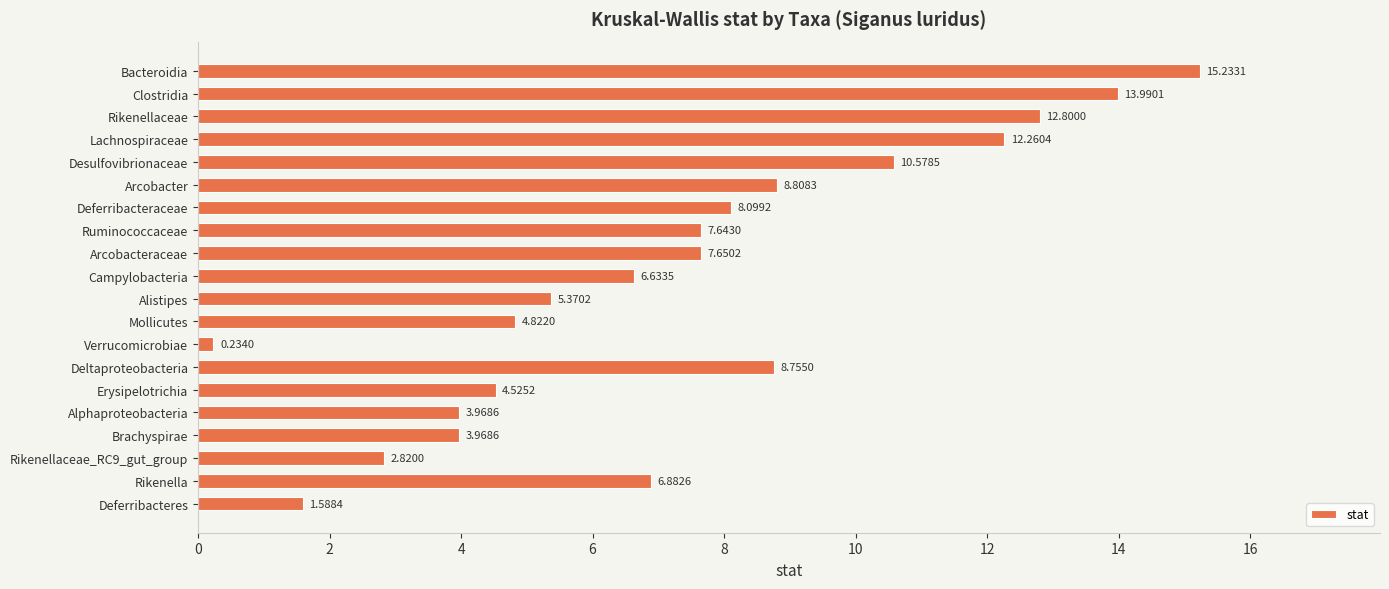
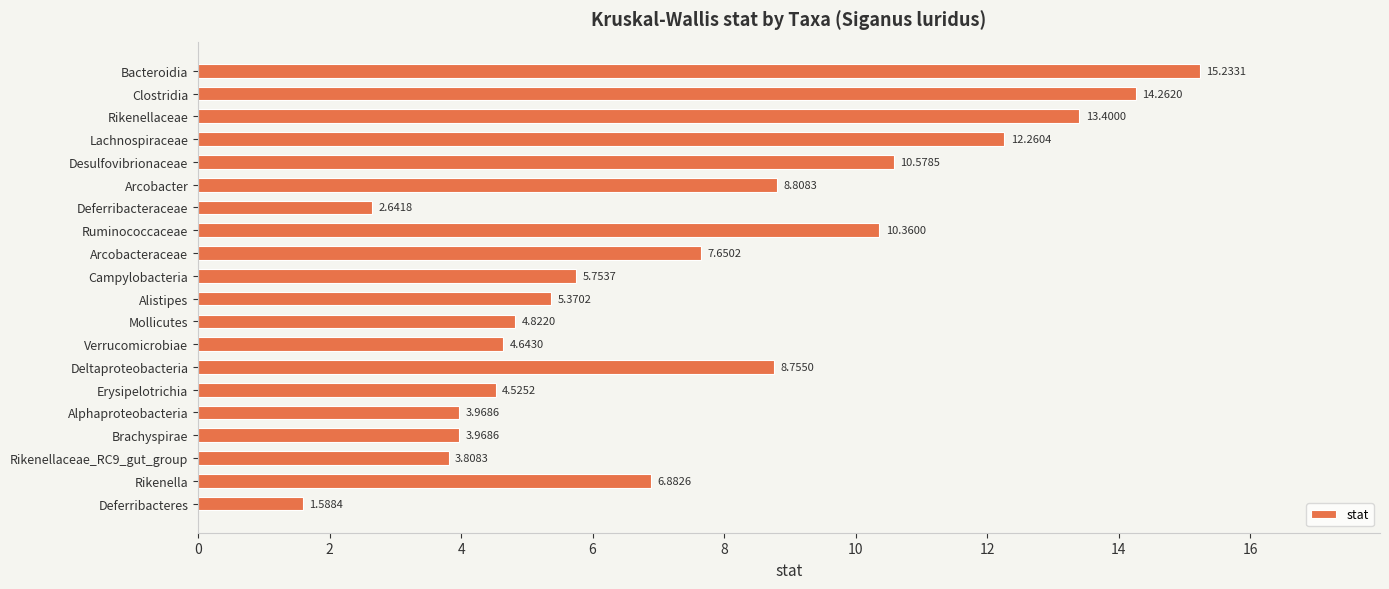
Clostridia: 13.9901 -> 14.2620
Rikenellaceae: 12.8000 -> 13.4000
Deferribacteraceae: 8.0992 -> 2.6418
Ruminococcaceae: 7.6430 -> 10.3600
Campylobacteria: 6.6335 -> 5.7537
Verrucomicrobiae: 0.2340 -> 4.6430
Rikenellaceae_RC9_gut_group: 2.8200 -> 3.8083
